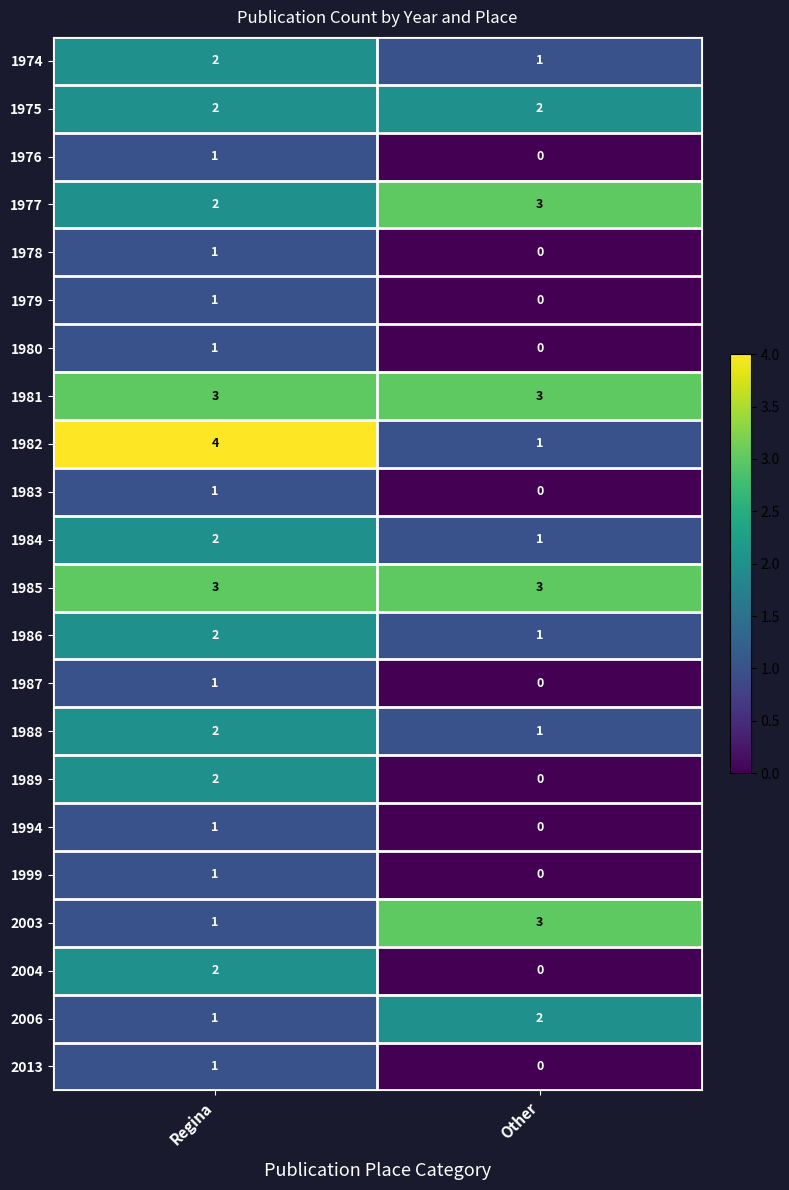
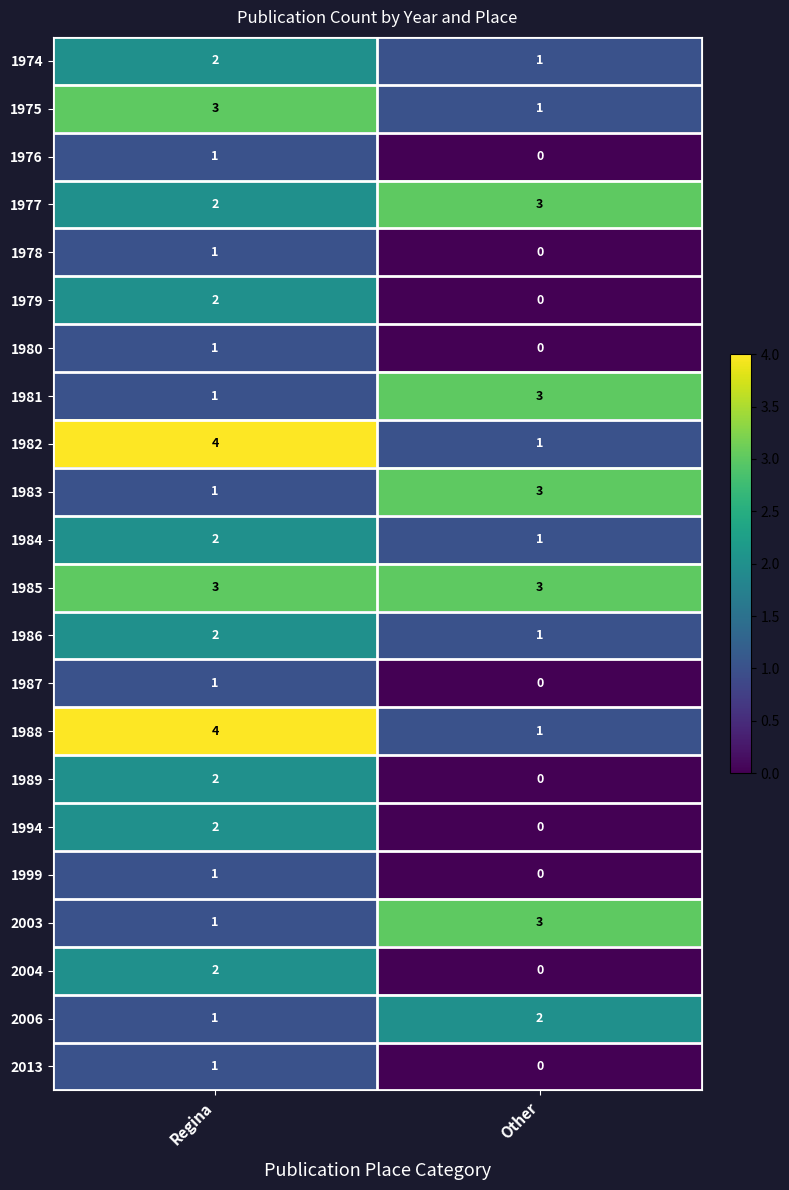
1975, Regina: 2 -> 3
1975, Other: 2 -> 1
1979, Regina: 1 -> 2
1981, Regina: 3 -> 1
1983, Other: 0 -> 3
1988, Regina: 2 -> 4
1994, Regina: 1 -> 2
